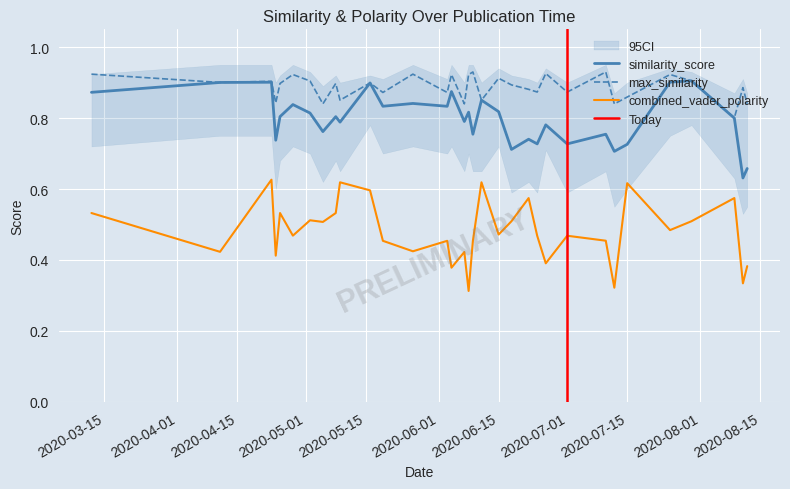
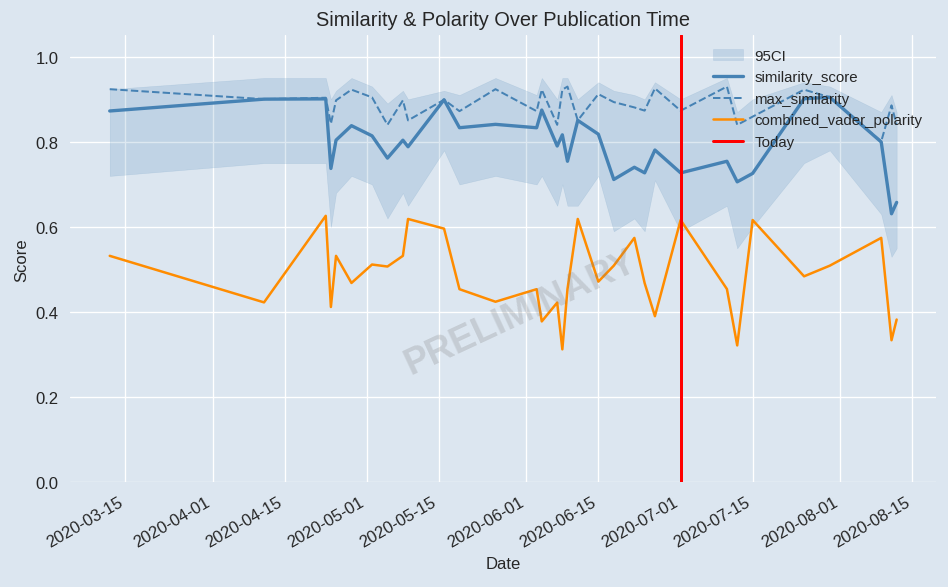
combined_vader_polarity, 2020-07-01: 0.47 -> 0.62
